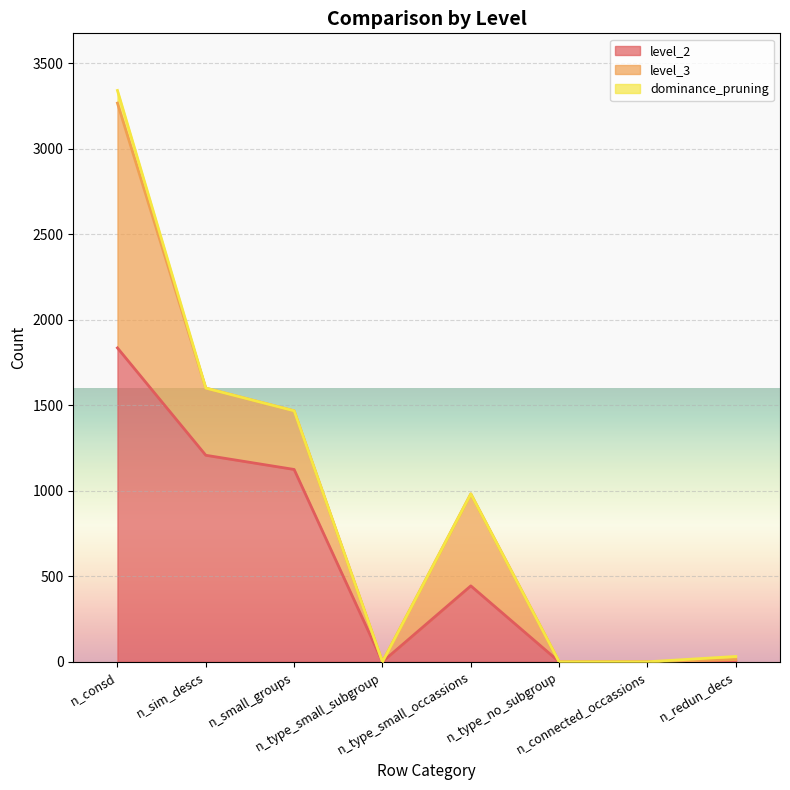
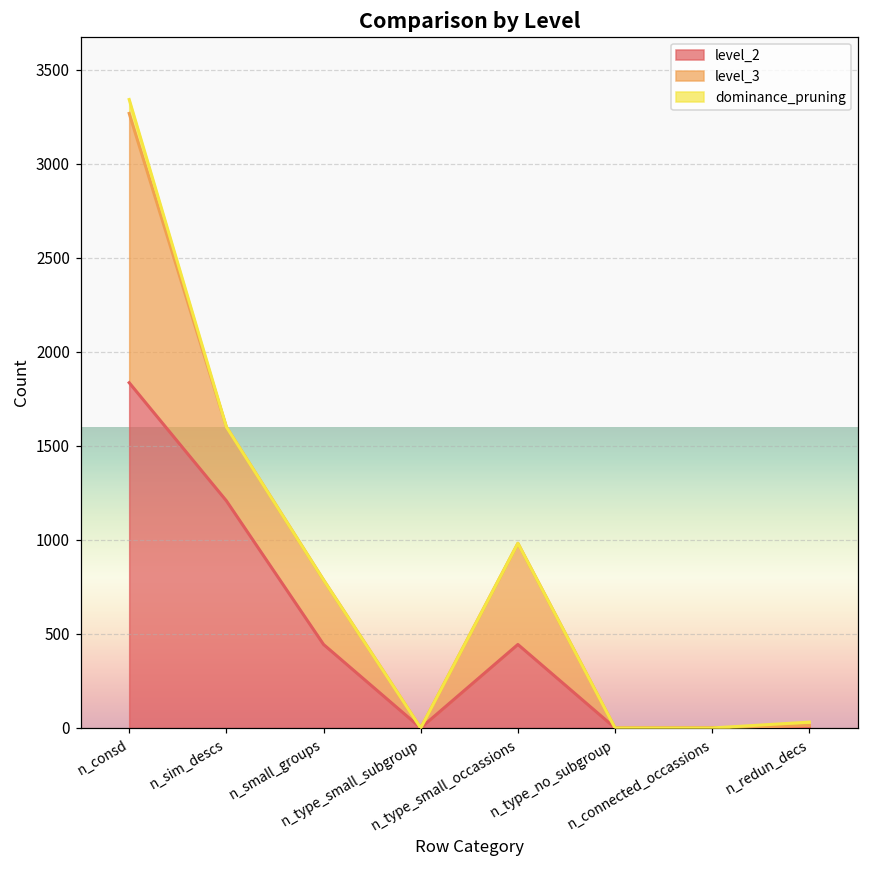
level_2, n_small_groups: 1130 -> 440
